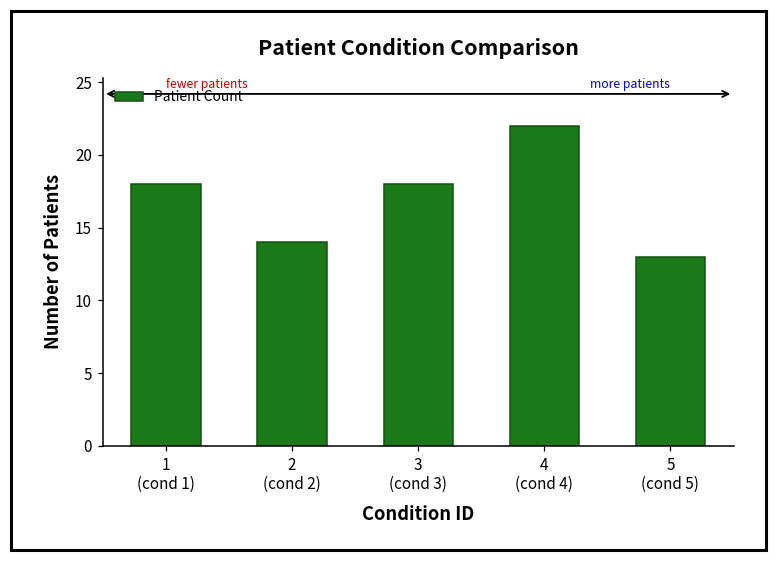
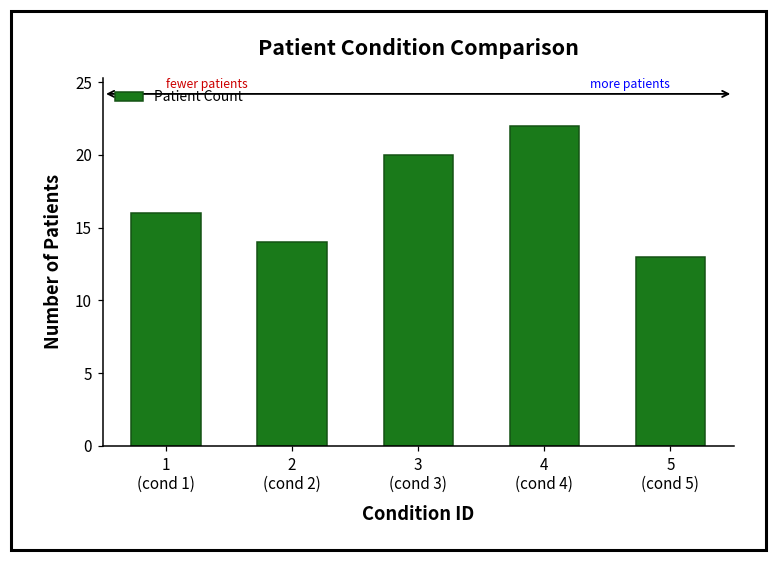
1 (cond 1): 18 -> 16
3 (cond 3): 18 -> 20
